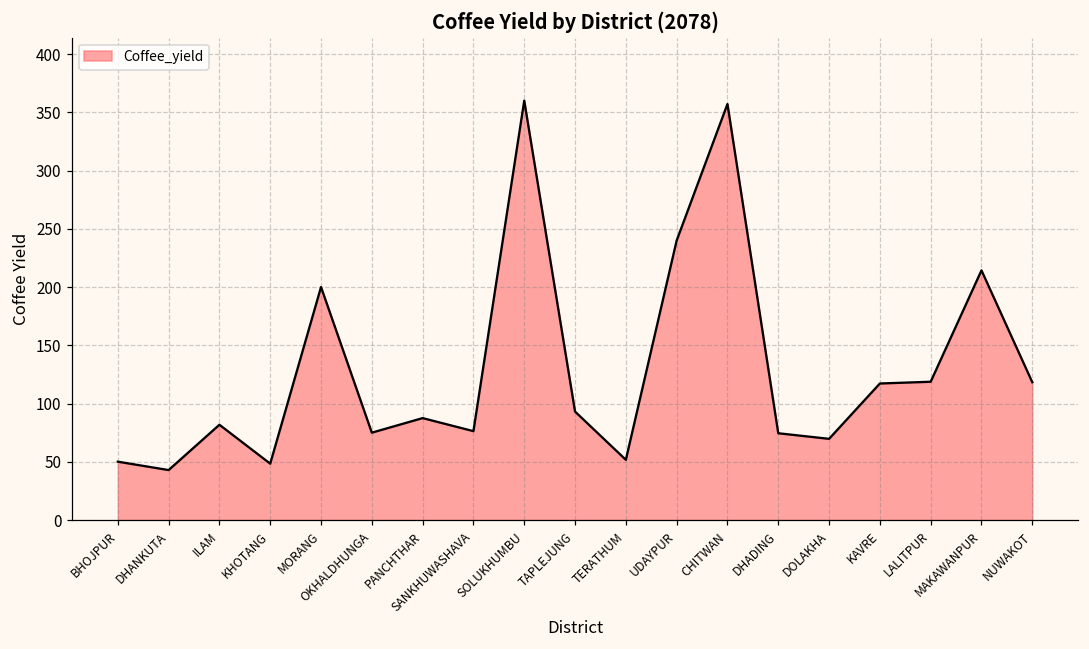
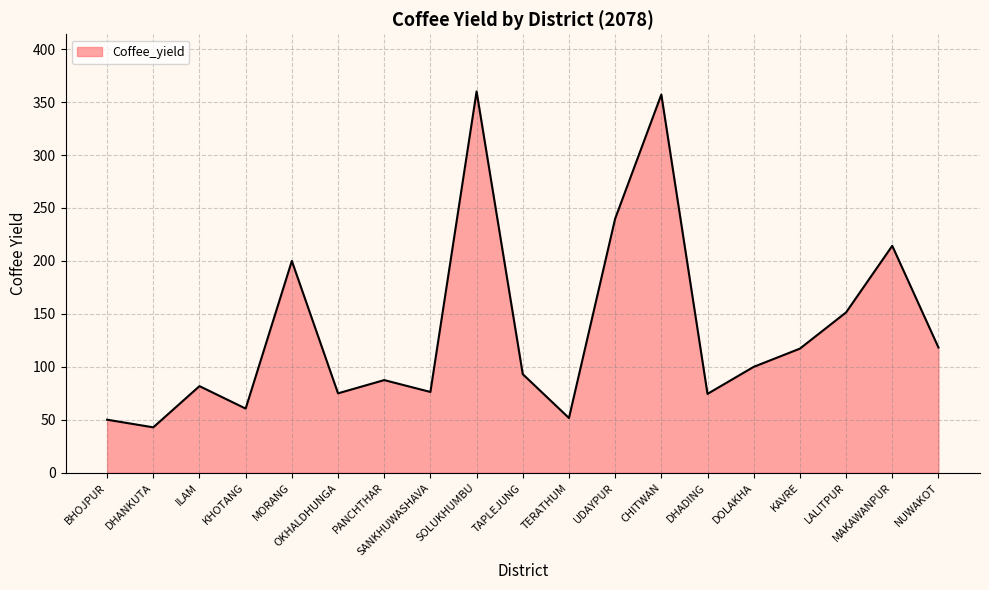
KHOTANG: 48 -> 61
DOLAKHA: 70 -> 100
LALITPUR: 119 -> 151
